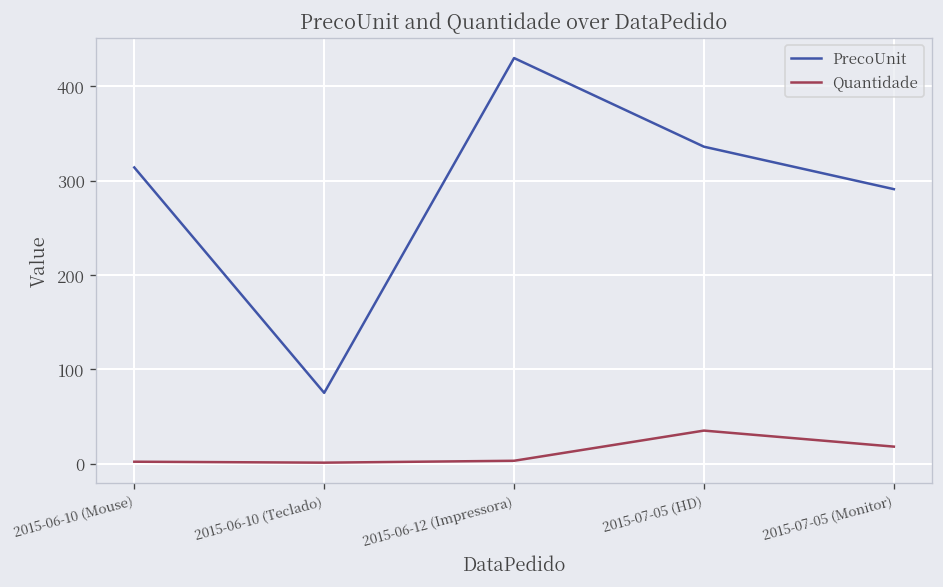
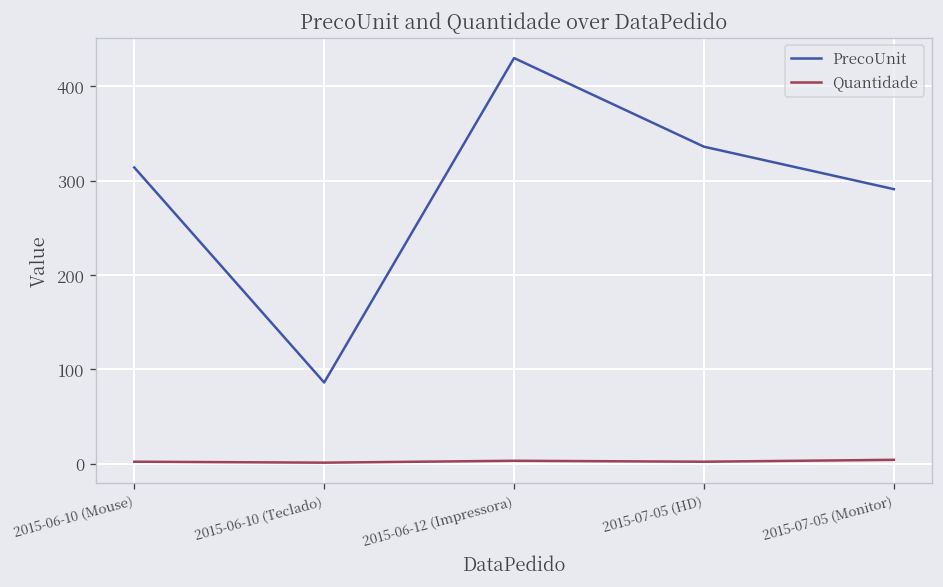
PrecoUnit, 2015-06-10 (Teclado): 80 -> 90
Quantidade, 2015-07-05 (HD): 40 -> 0
Quantidade, 2015-07-05 (Monitor): 20 -> 0
